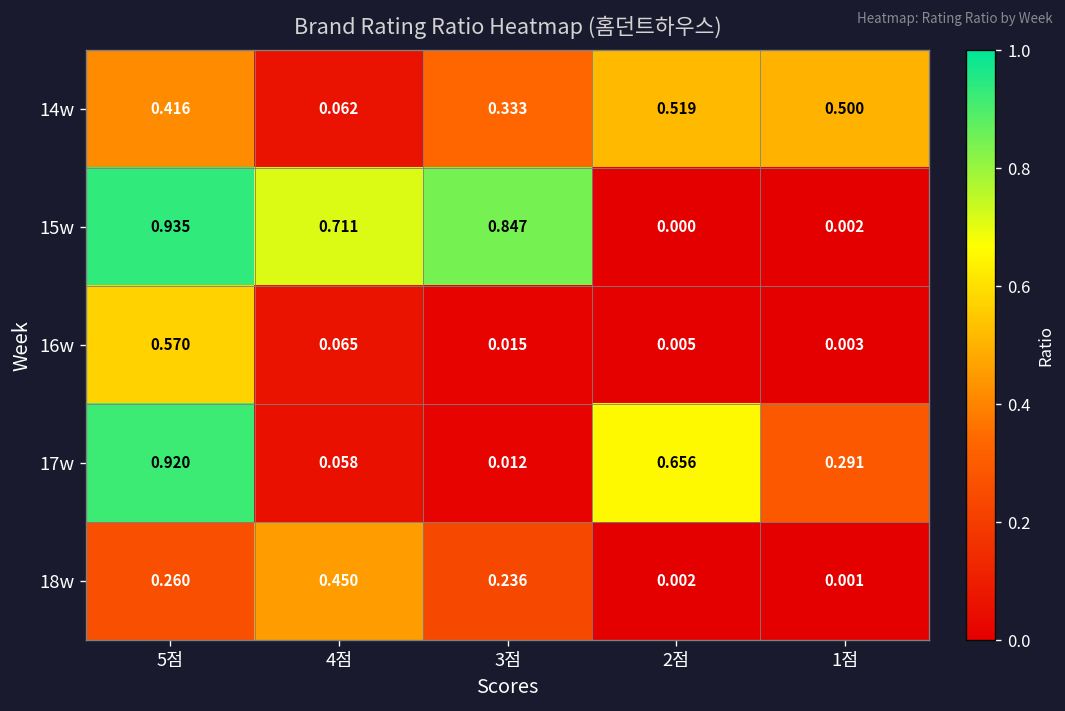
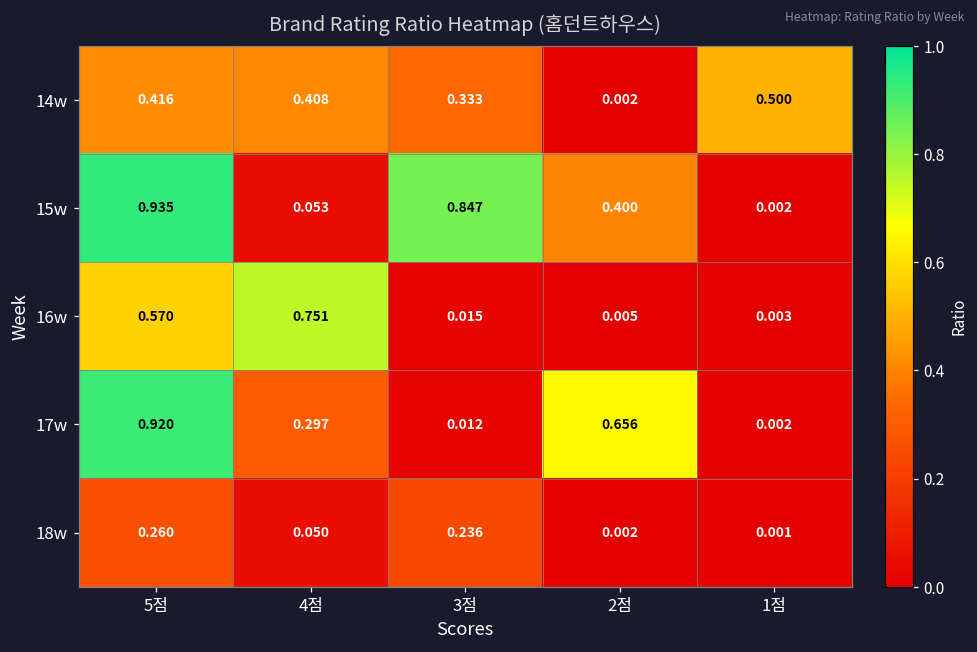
14w, 4점: 0.062 -> 0.408
14w, 2점: 0.519 -> 0.002
15w, 4점: 0.711 -> 0.053
15w, 2점: 0.000 -> 0.400
16w, 4점: 0.065 -> 0.751
17w, 4점: 0.058 -> 0.297
17w, 1점: 0.291 -> 0.002
18w, 4점: 0.450 -> 0.050
